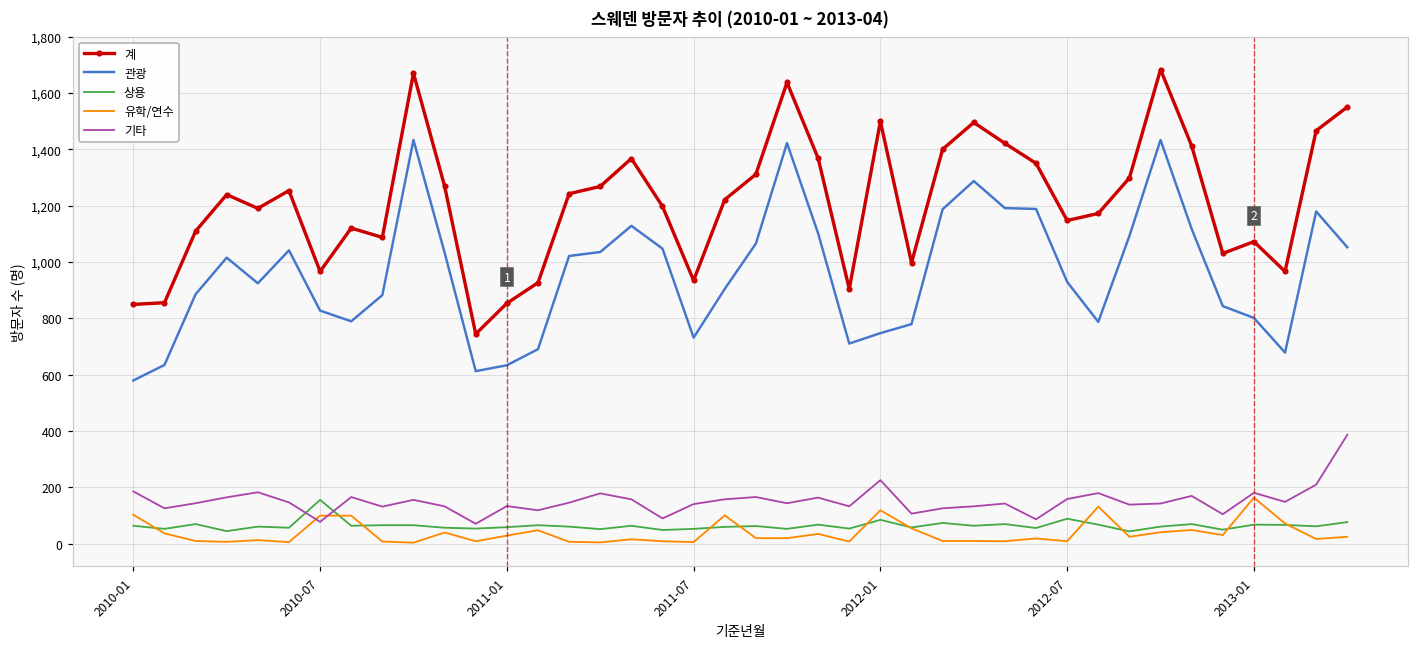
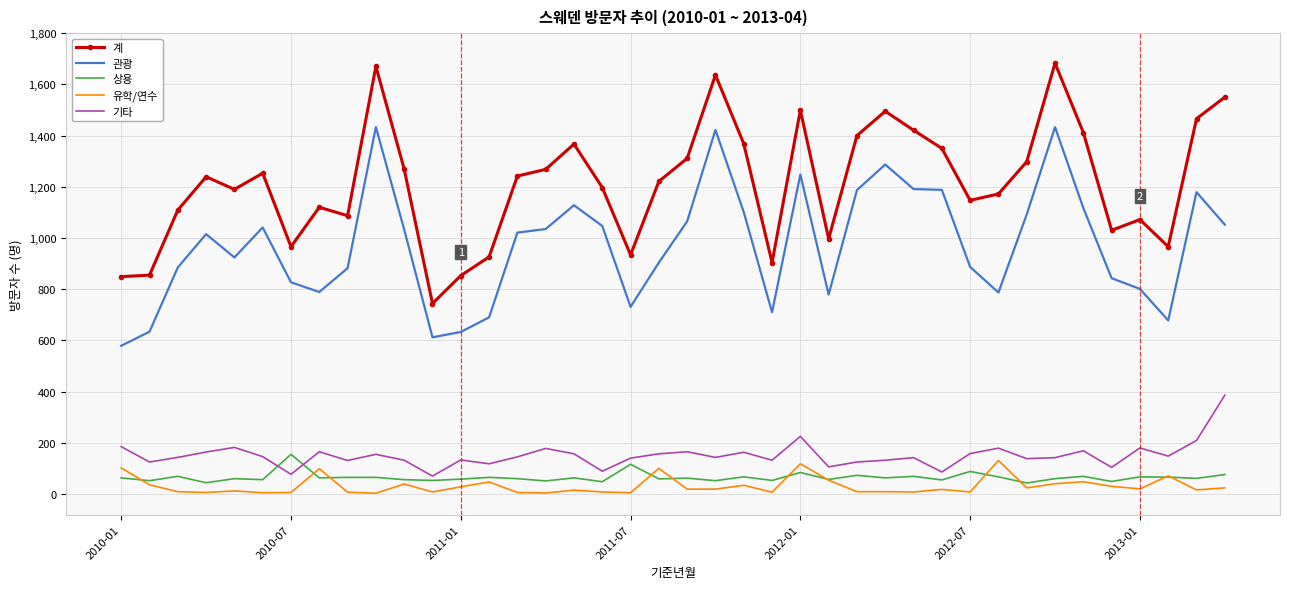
유학/연수, 2010-07: 100 -> 10
상용, 2011-07: 50 -> 120
관광, 2012-01: 750 -> 1,250
관광, 2012-07: 930 -> 890
유학/연수, 2013-01: 160 -> 20
